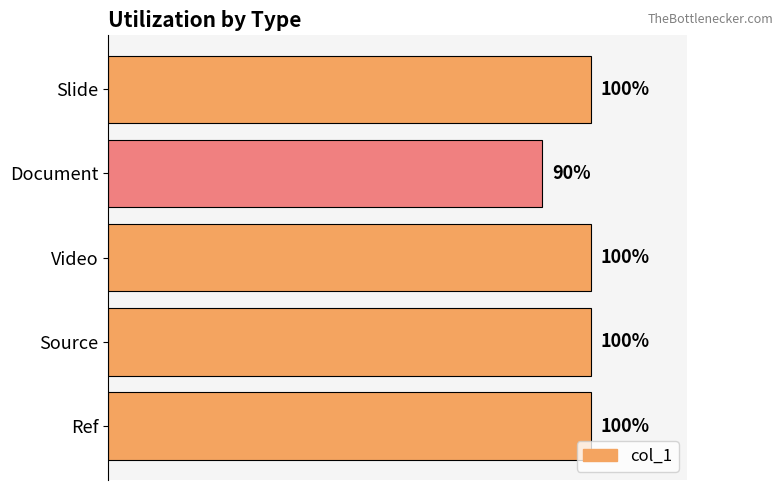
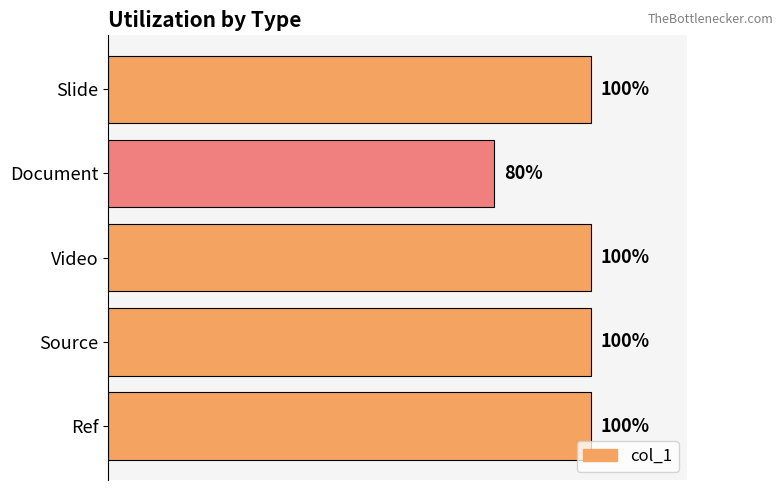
Document: 90% -> 80%
